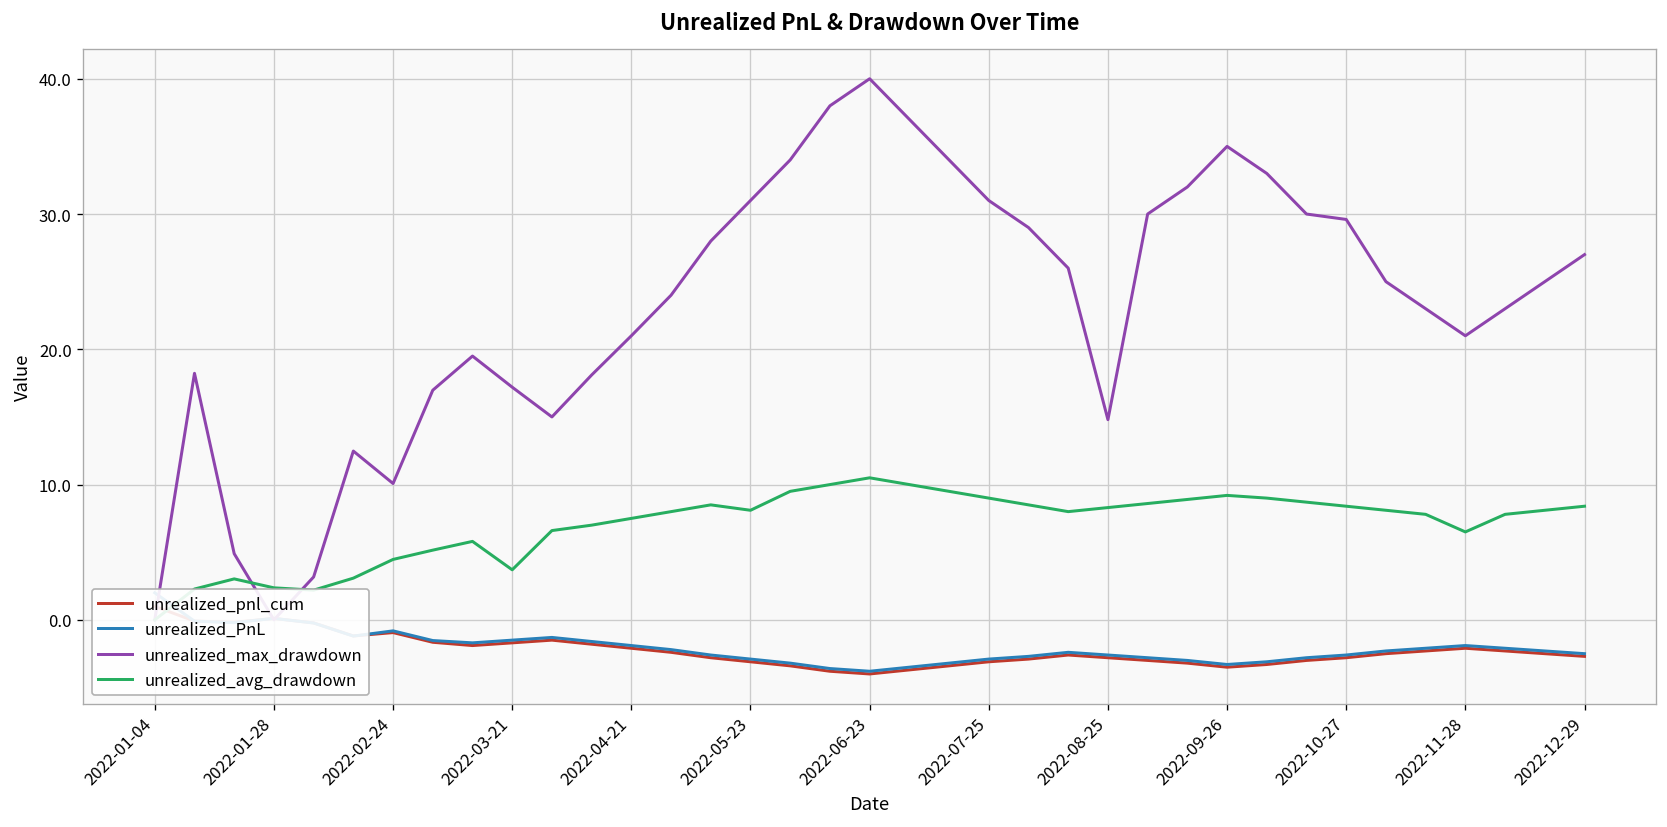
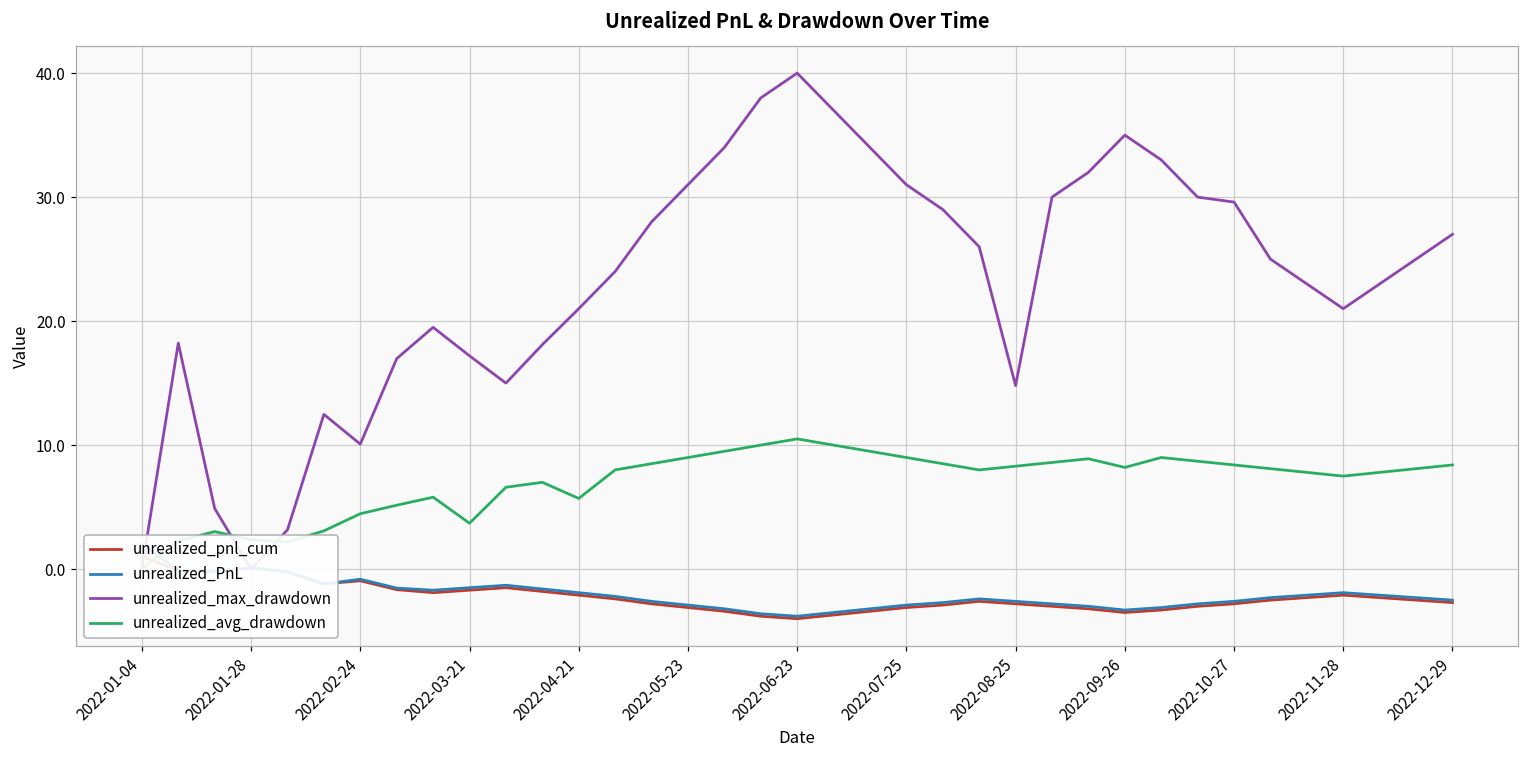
unrealized_avg_drawdown, 2022-04-21: 7.5 -> 5.7
unrealized_avg_drawdown, 2022-05-23: 8.1 -> 9.0
unrealized_avg_drawdown, 2022-09-26: 9.2 -> 8.2
unrealized_avg_drawdown, 2022-11-28: 6.5 -> 7.5
